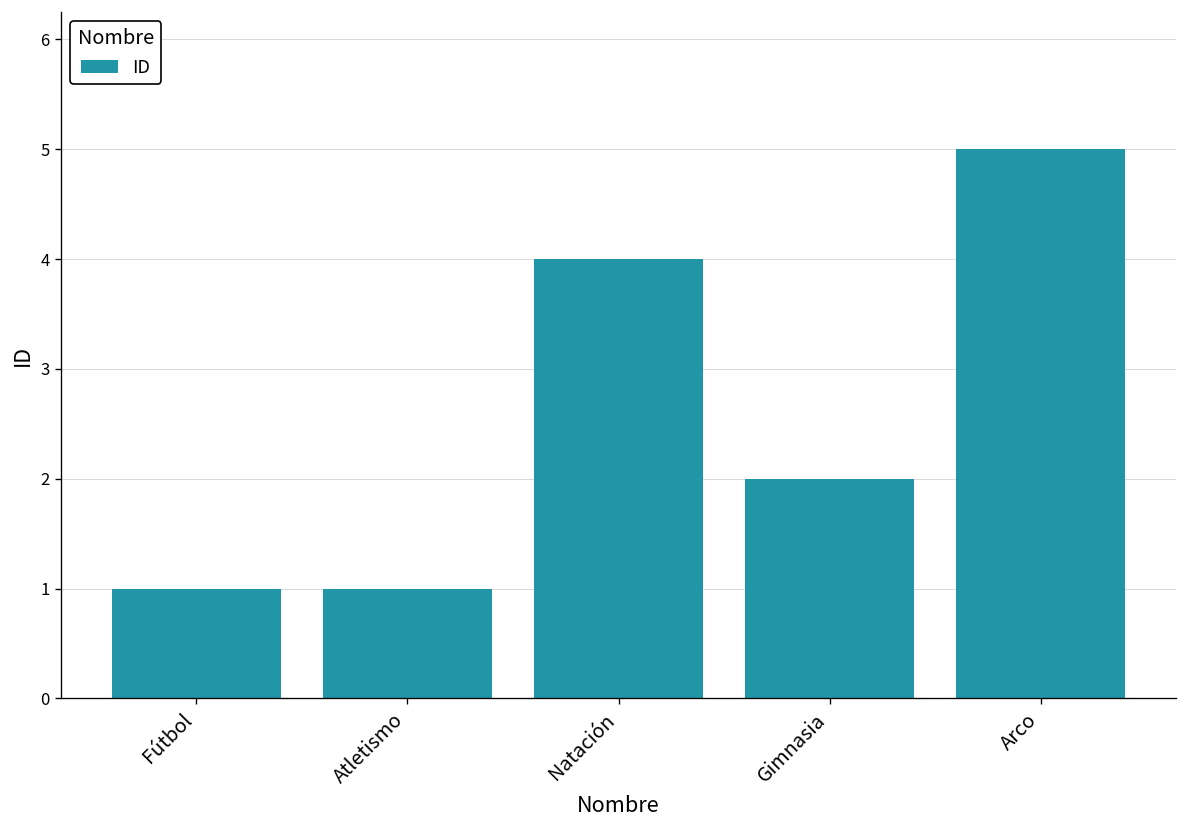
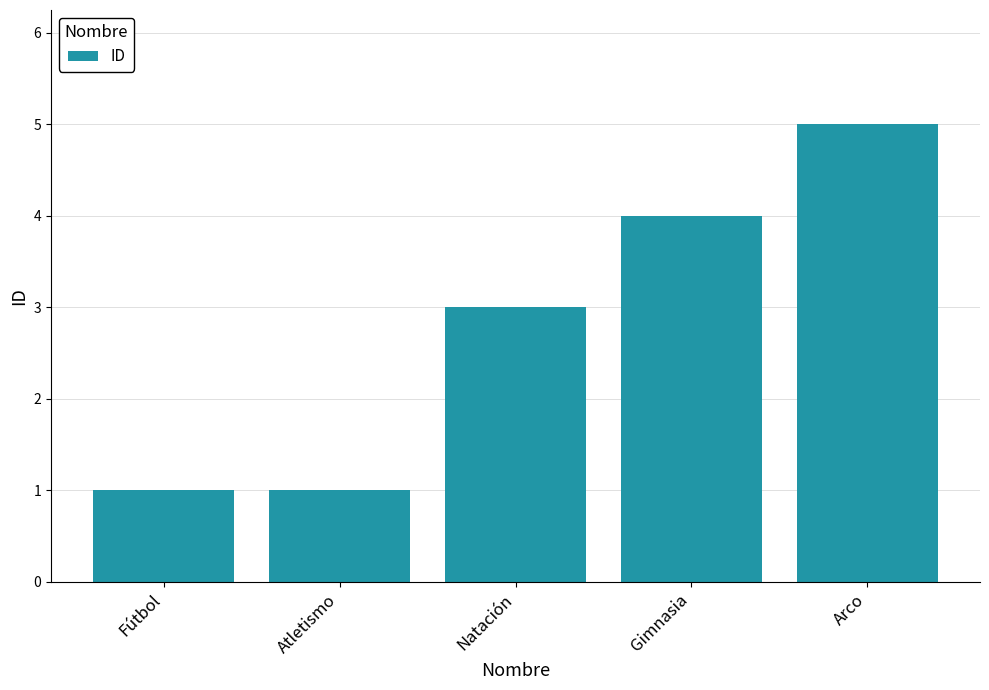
Natación: 4 -> 3
Gimnasia: 2 -> 4
